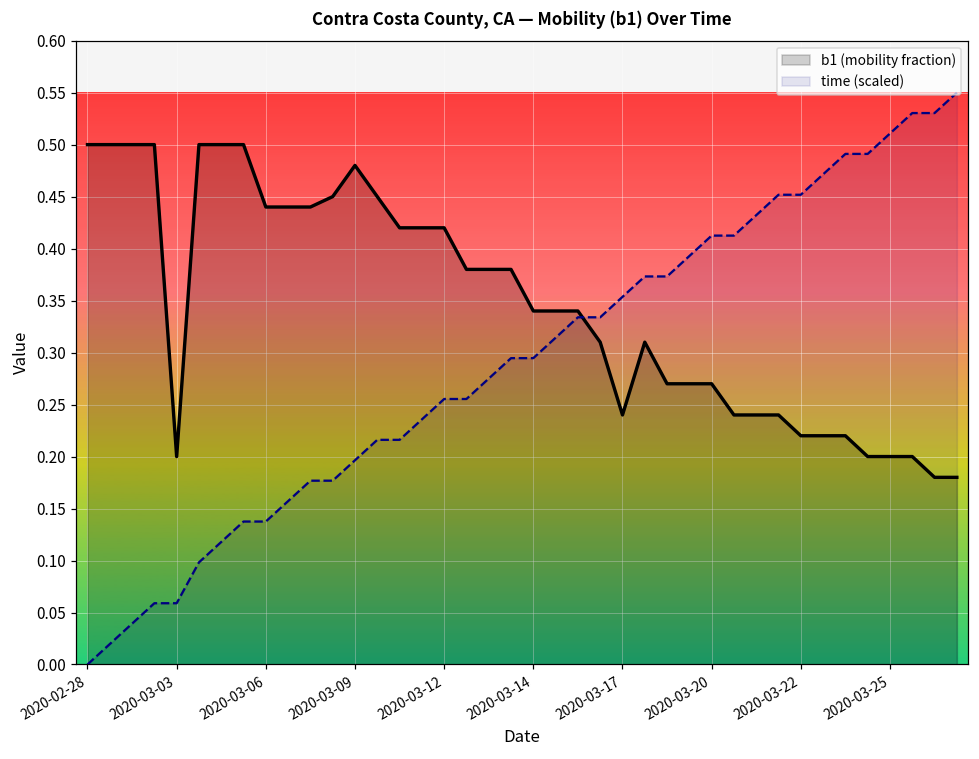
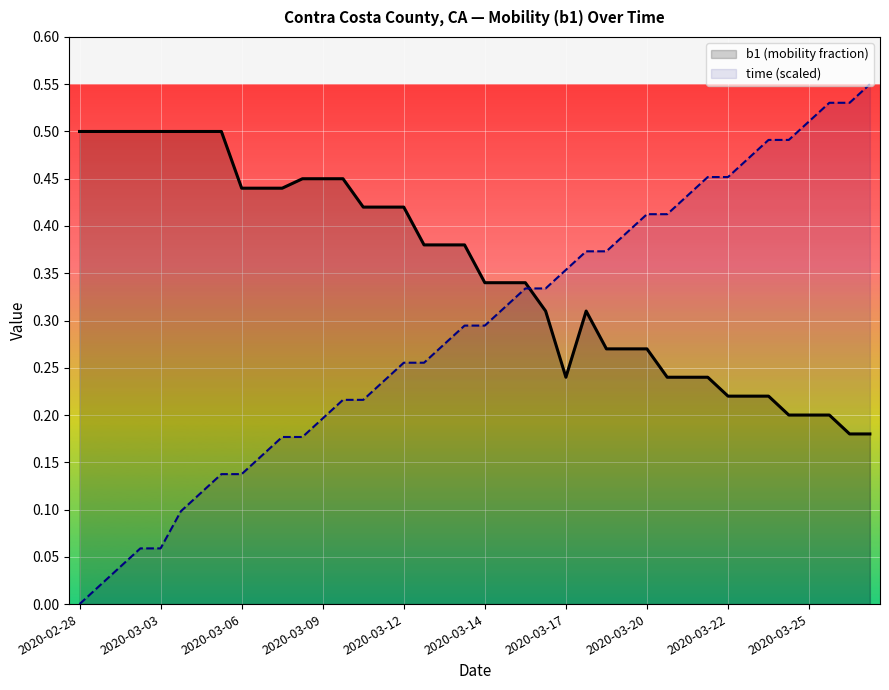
b1 (mobility fraction), 2020-03-03: 0.2 -> 0.5
b1 (mobility fraction), 2020-03-09: 0.48 -> 0.45
